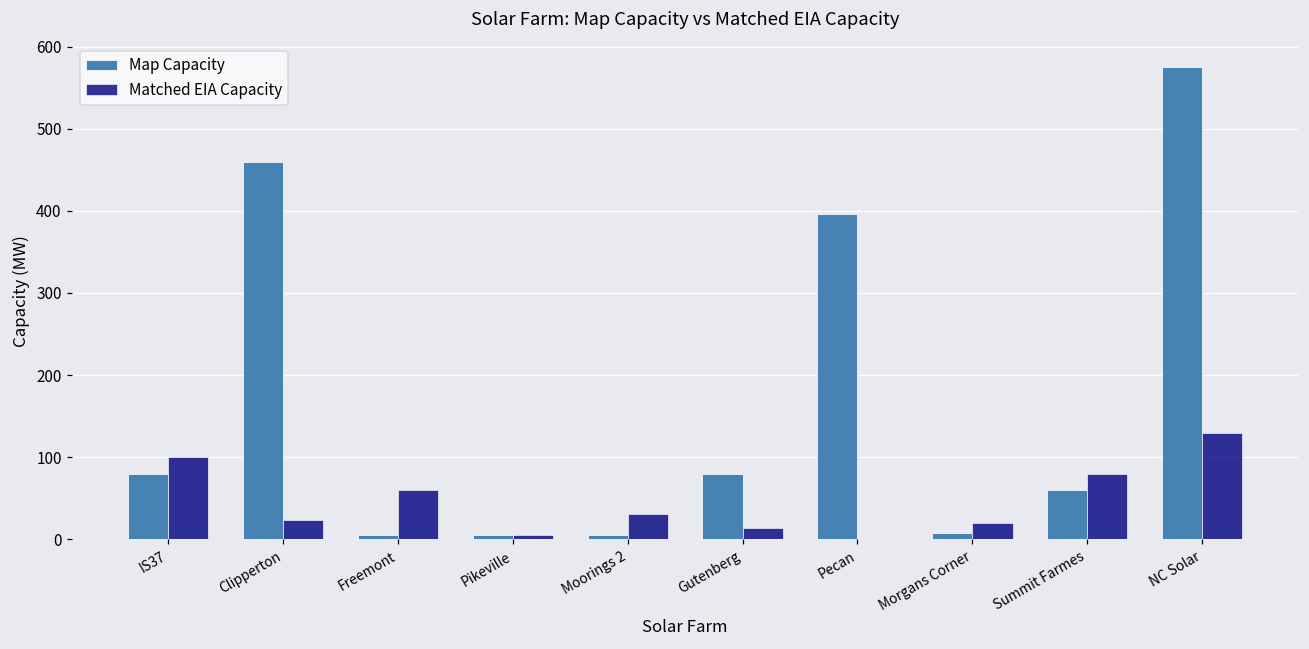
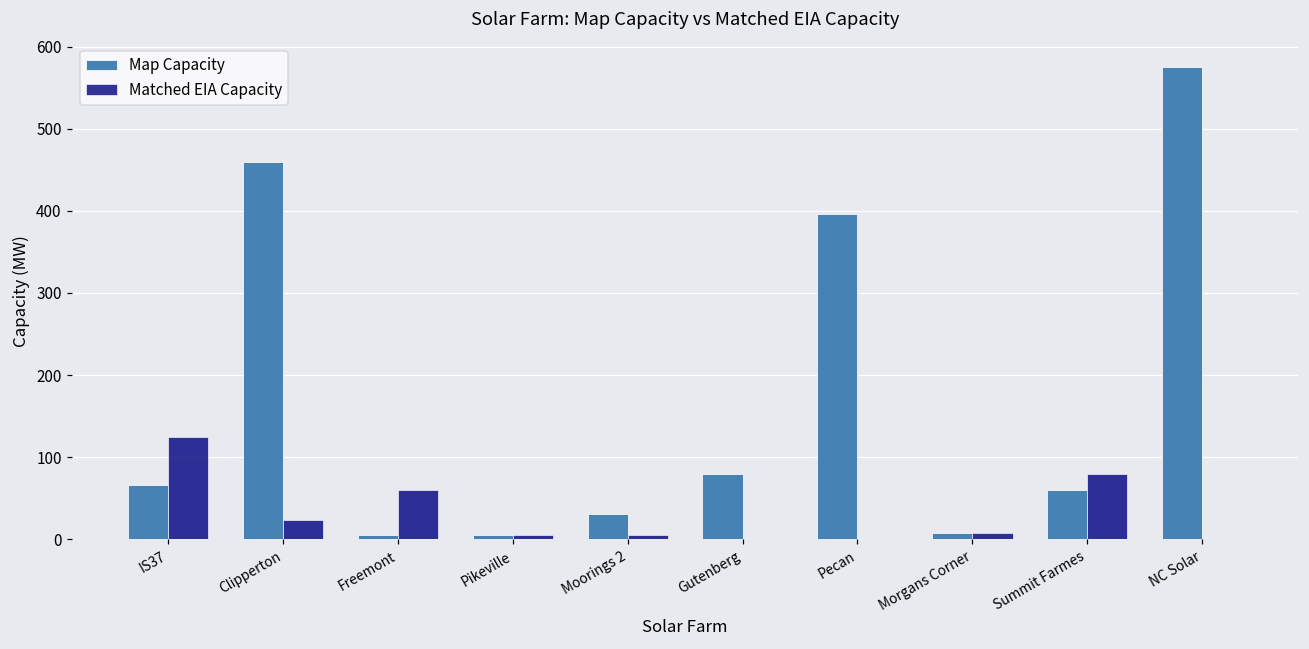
Map Capacity, IS37: 80 -> 70
Matched EIA Capacity, IS37: 100 -> 120
Map Capacity, Moorings 2: 10 -> 30
Matched EIA Capacity, Moorings 2: 30 -> 10
Matched EIA Capacity, Gutenberg: 10 -> 0
Matched EIA Capacity, Morgans Corner: 20 -> 10
Matched EIA Capacity, NC Solar: 130 -> 0
